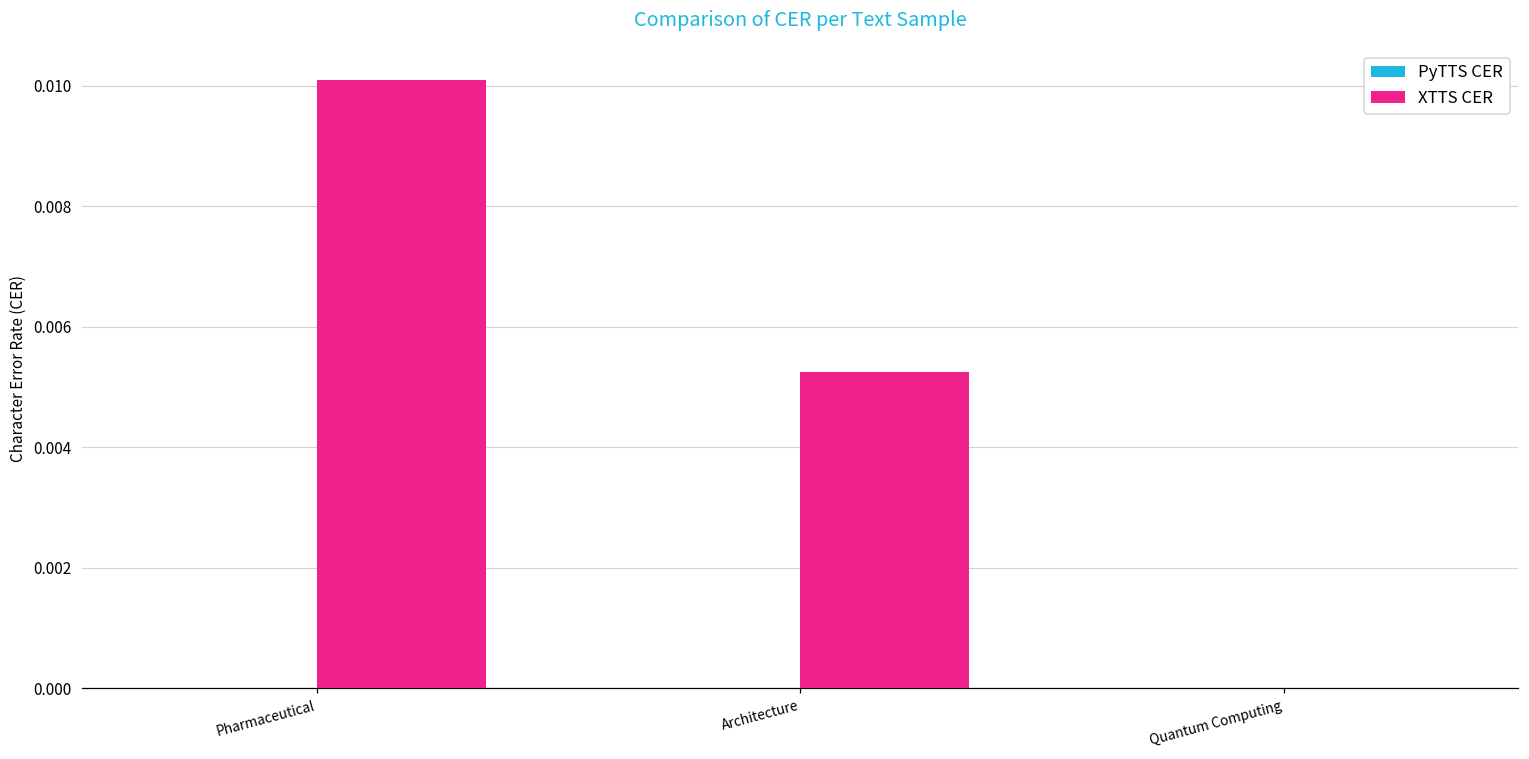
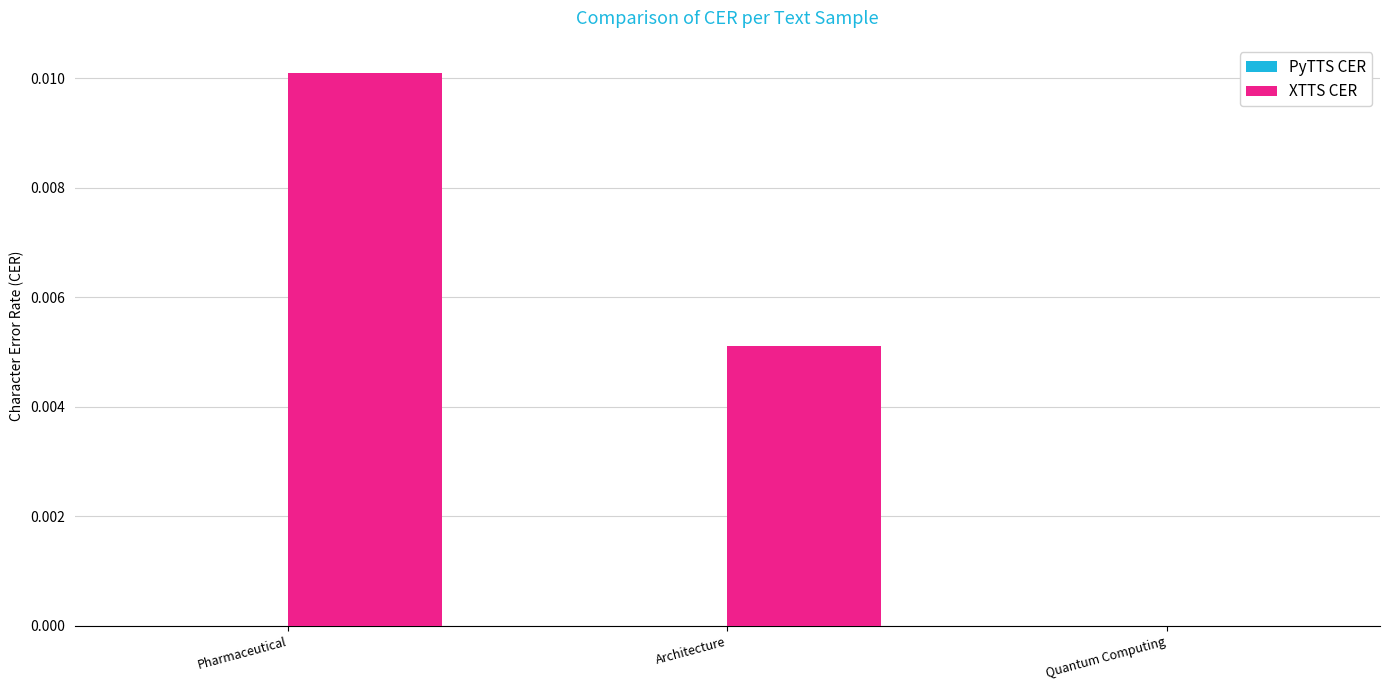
XTTS CER, Architecture: 0.0053 -> 0.0051
